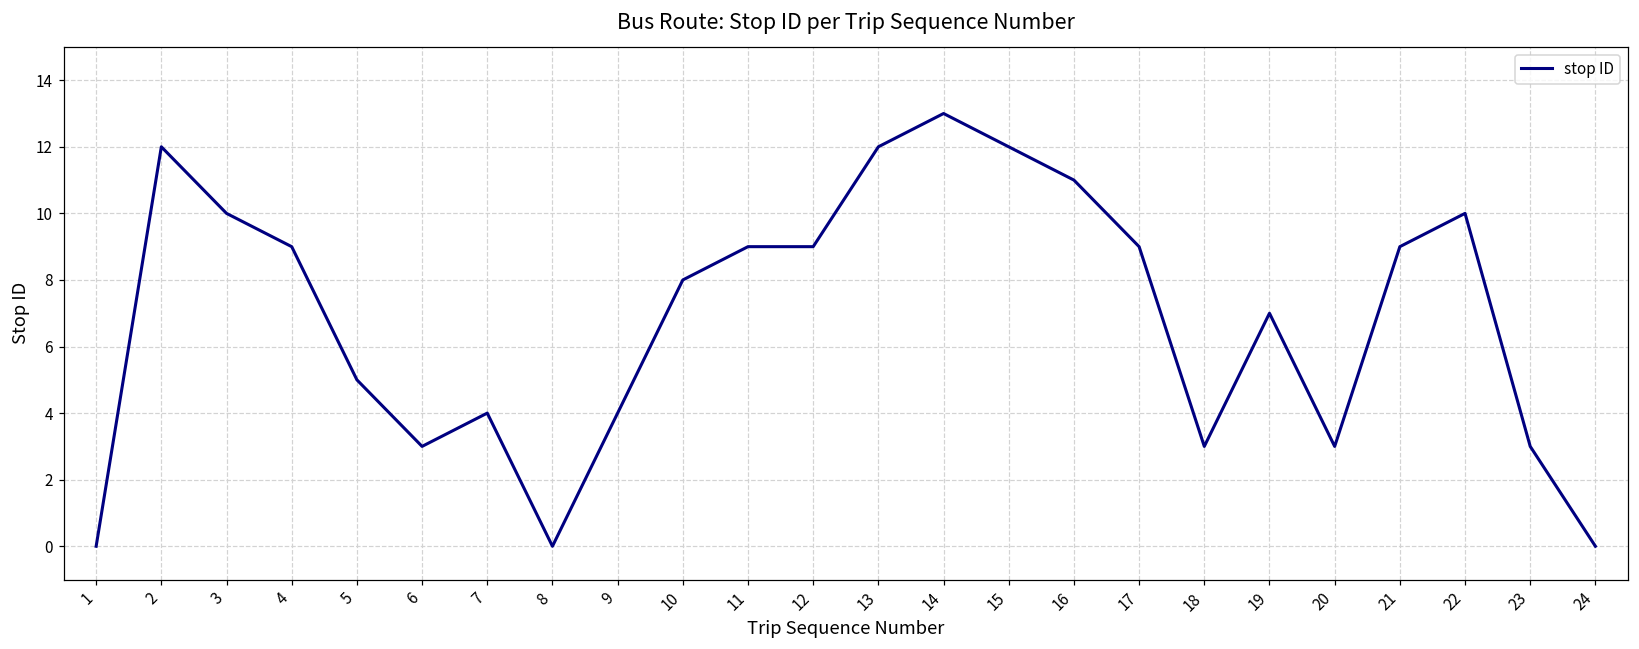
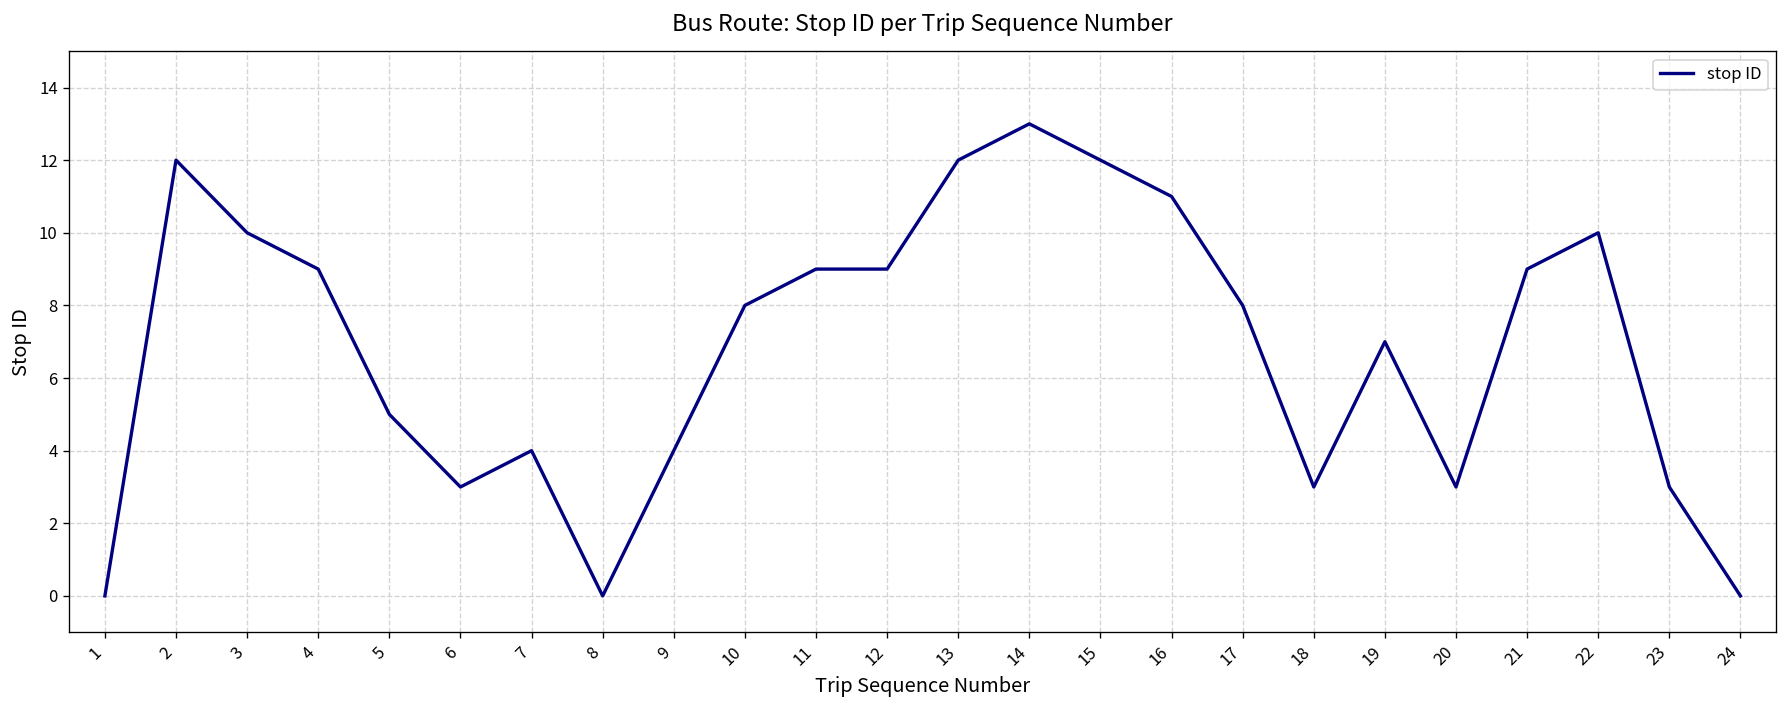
17: 9 -> 8
